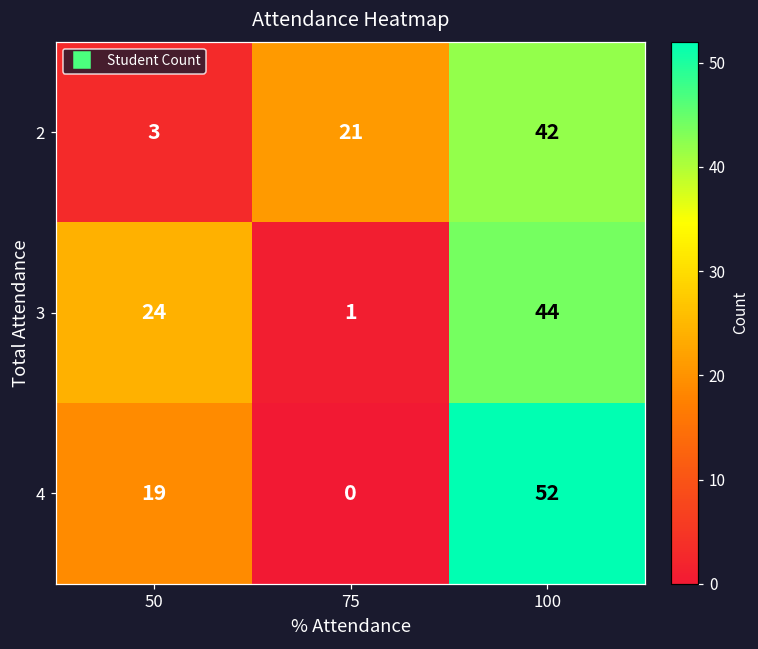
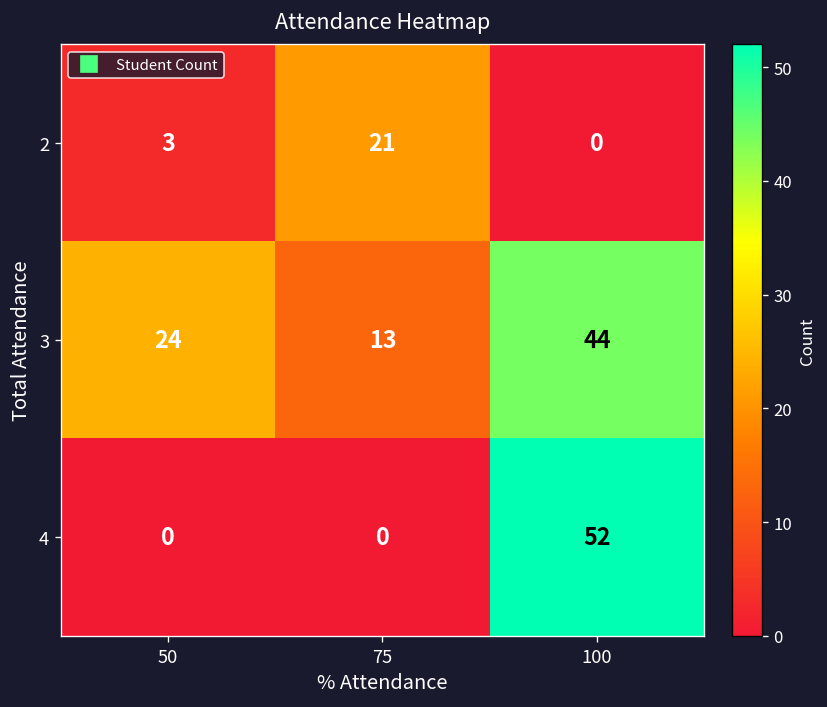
2, 100: 42 -> 0
3, 75: 1 -> 13
4, 50: 19 -> 0
